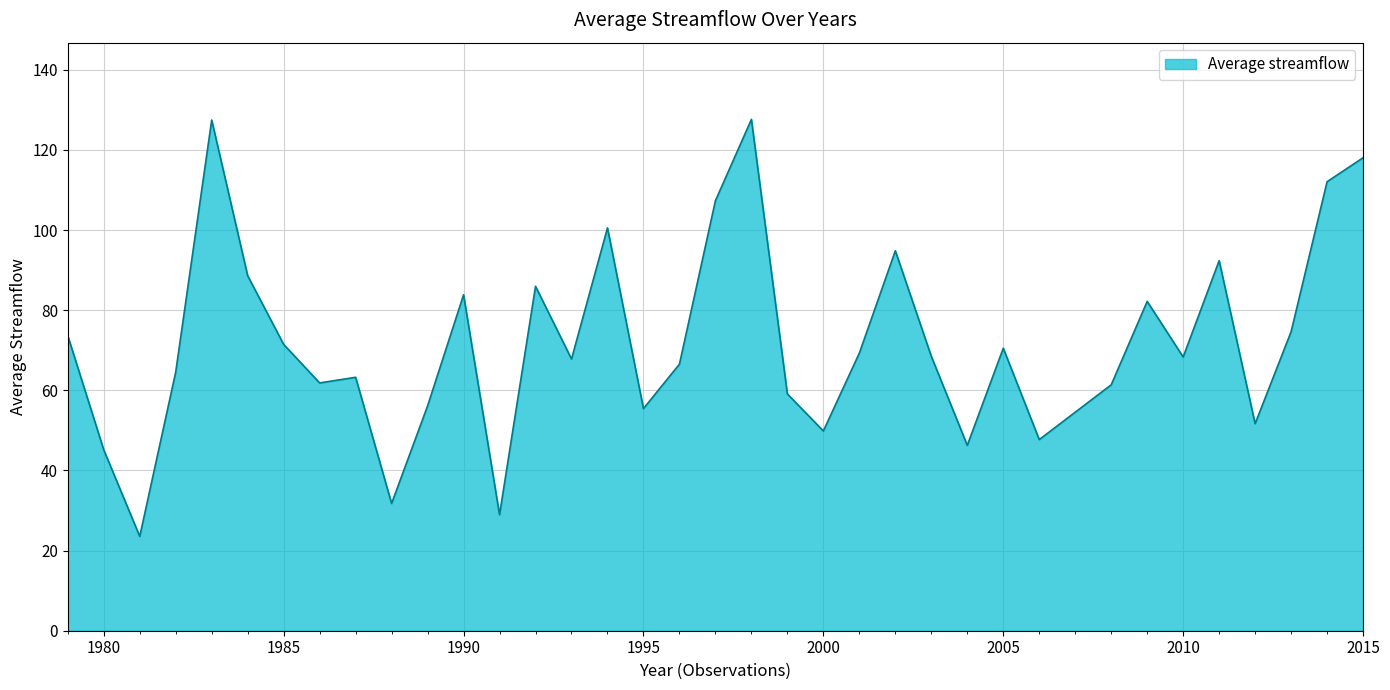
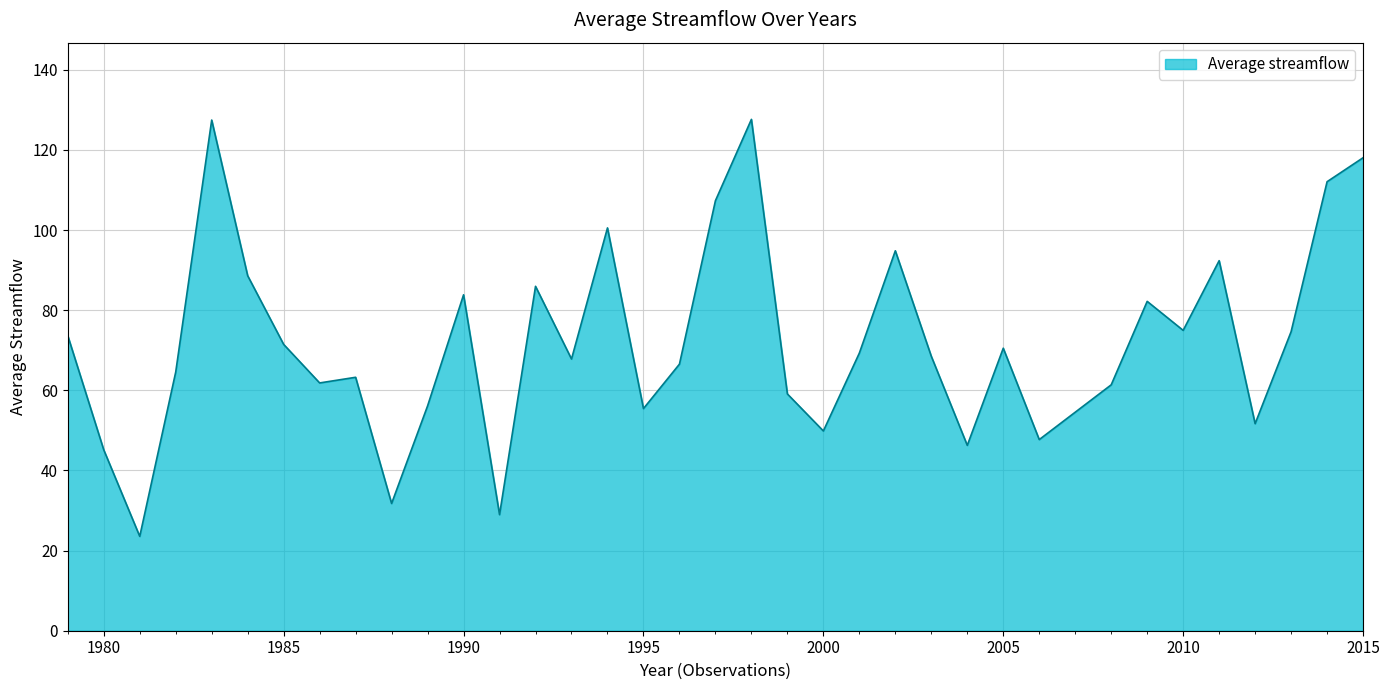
2010: 68 -> 75
